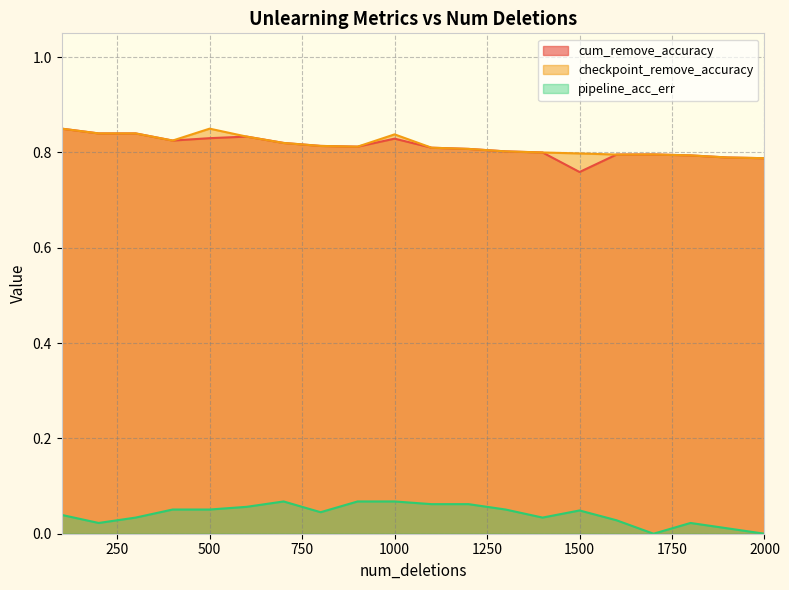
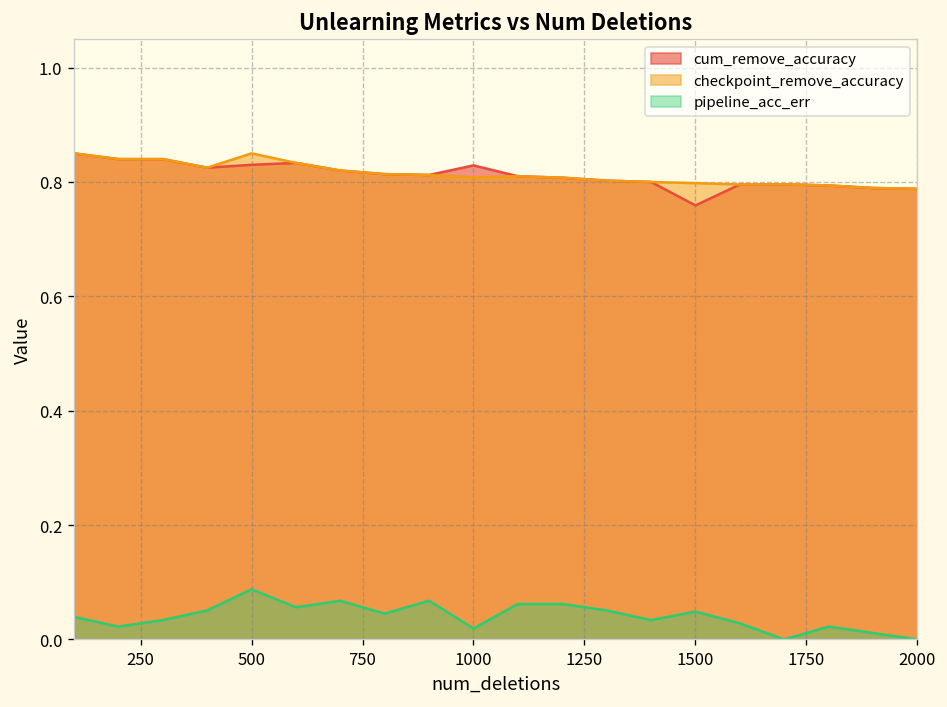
pipeline_acc_err, 500: 0.05 -> 0.09
checkpoint_remove_accuracy, 1000: 0.84 -> 0.81
pipeline_acc_err, 1000: 0.07 -> 0.02
